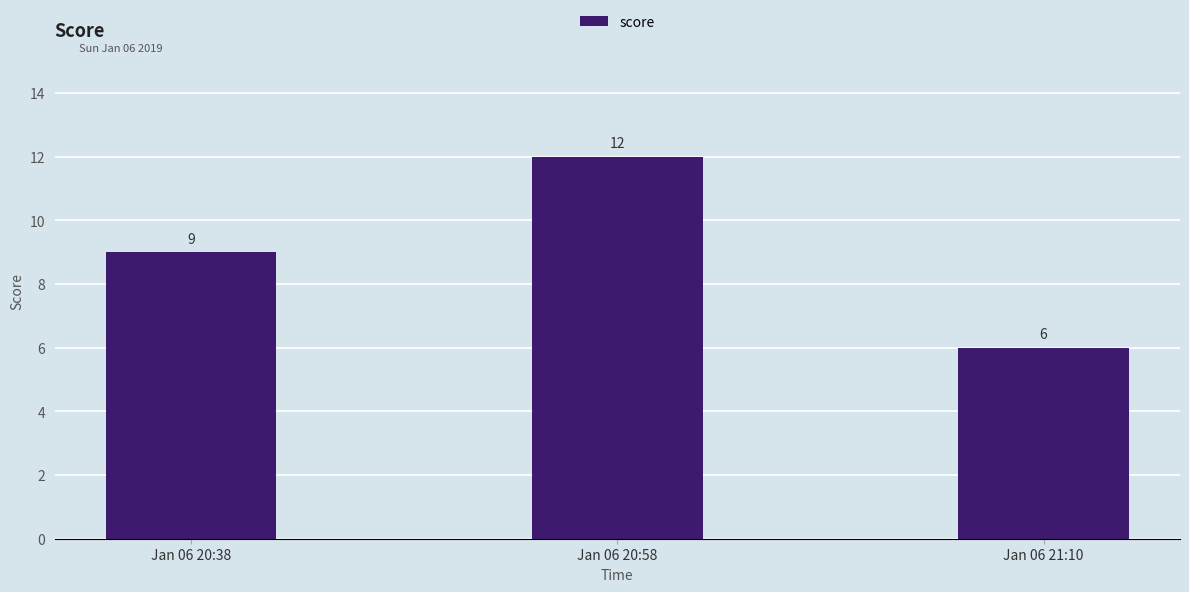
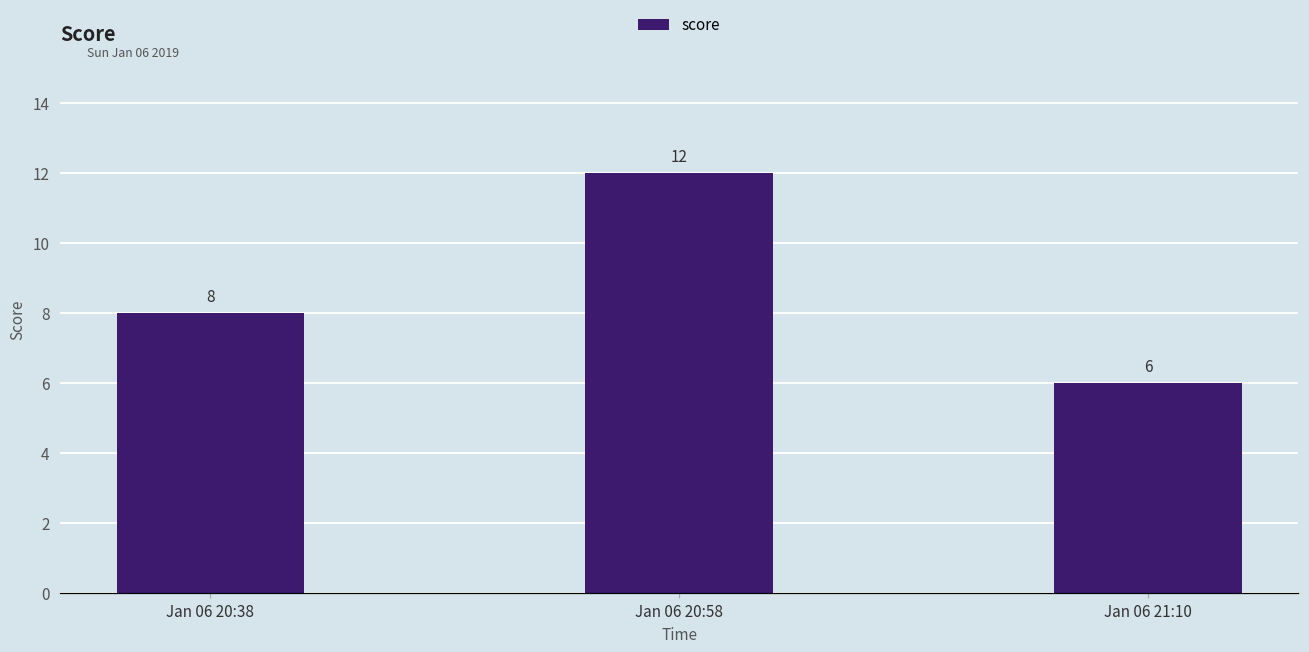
Jan 06 20:38: 9 -> 8
